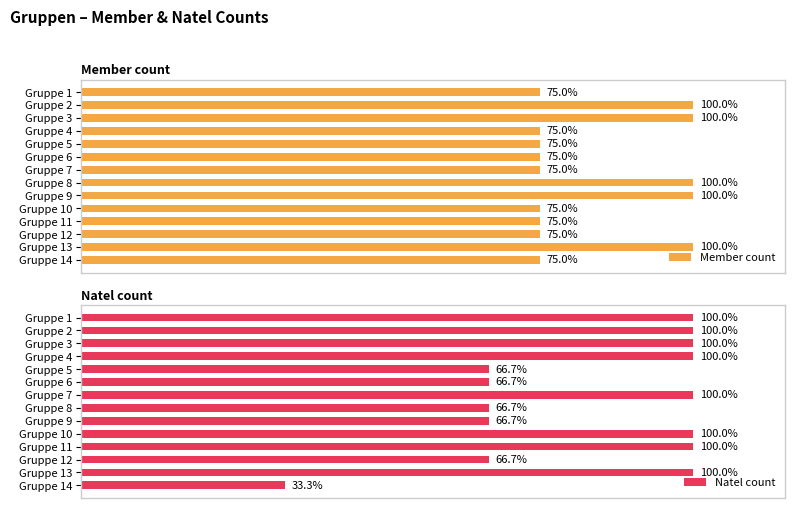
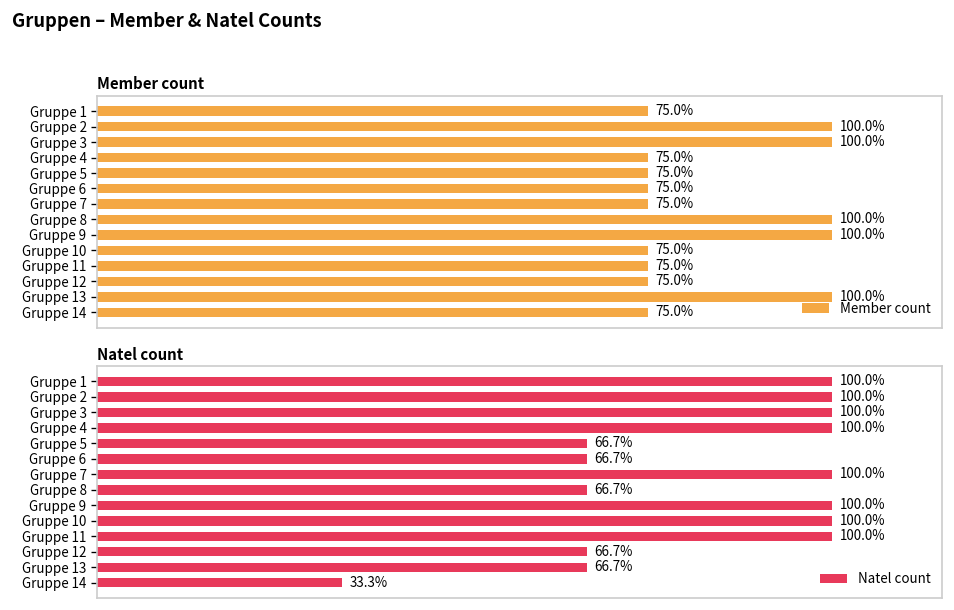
Natel count, Gruppe 9: 66.7% -> 100.0%
Natel count, Gruppe 13: 100.0% -> 66.7%
